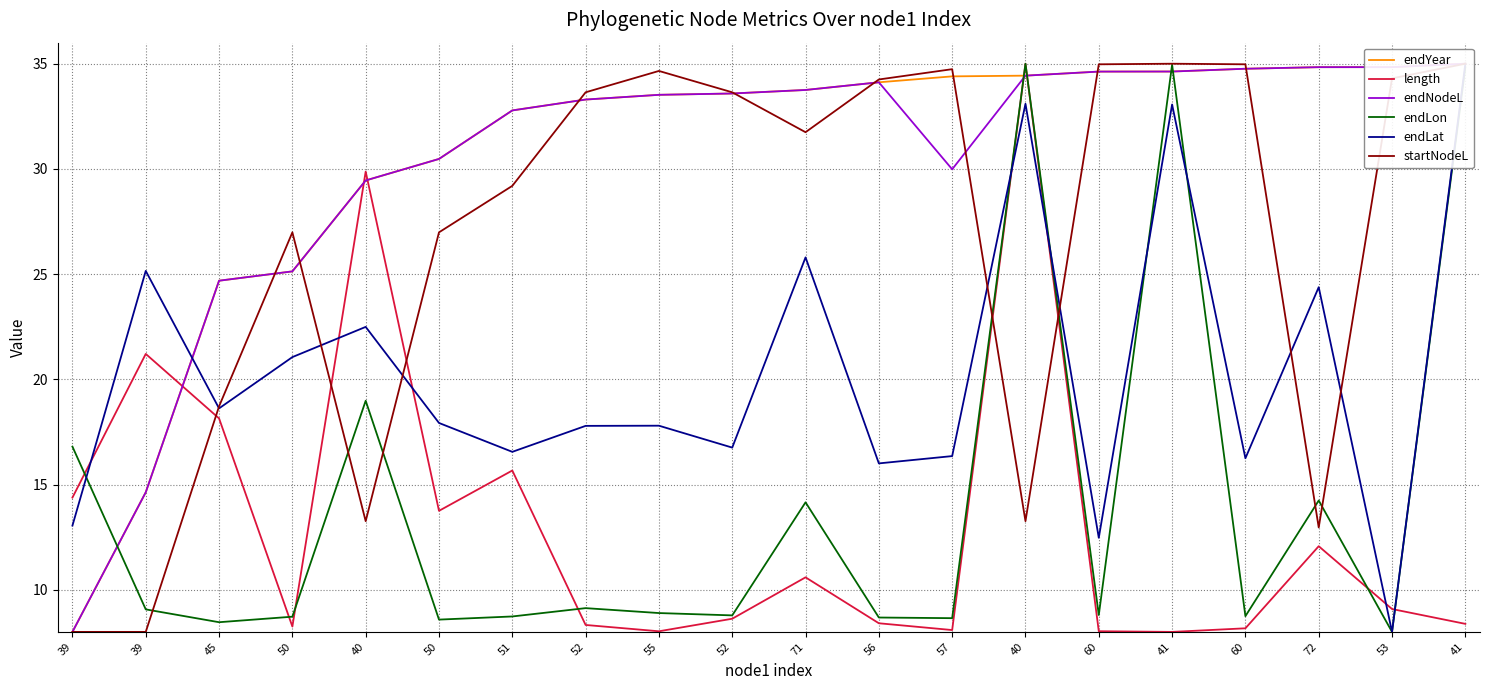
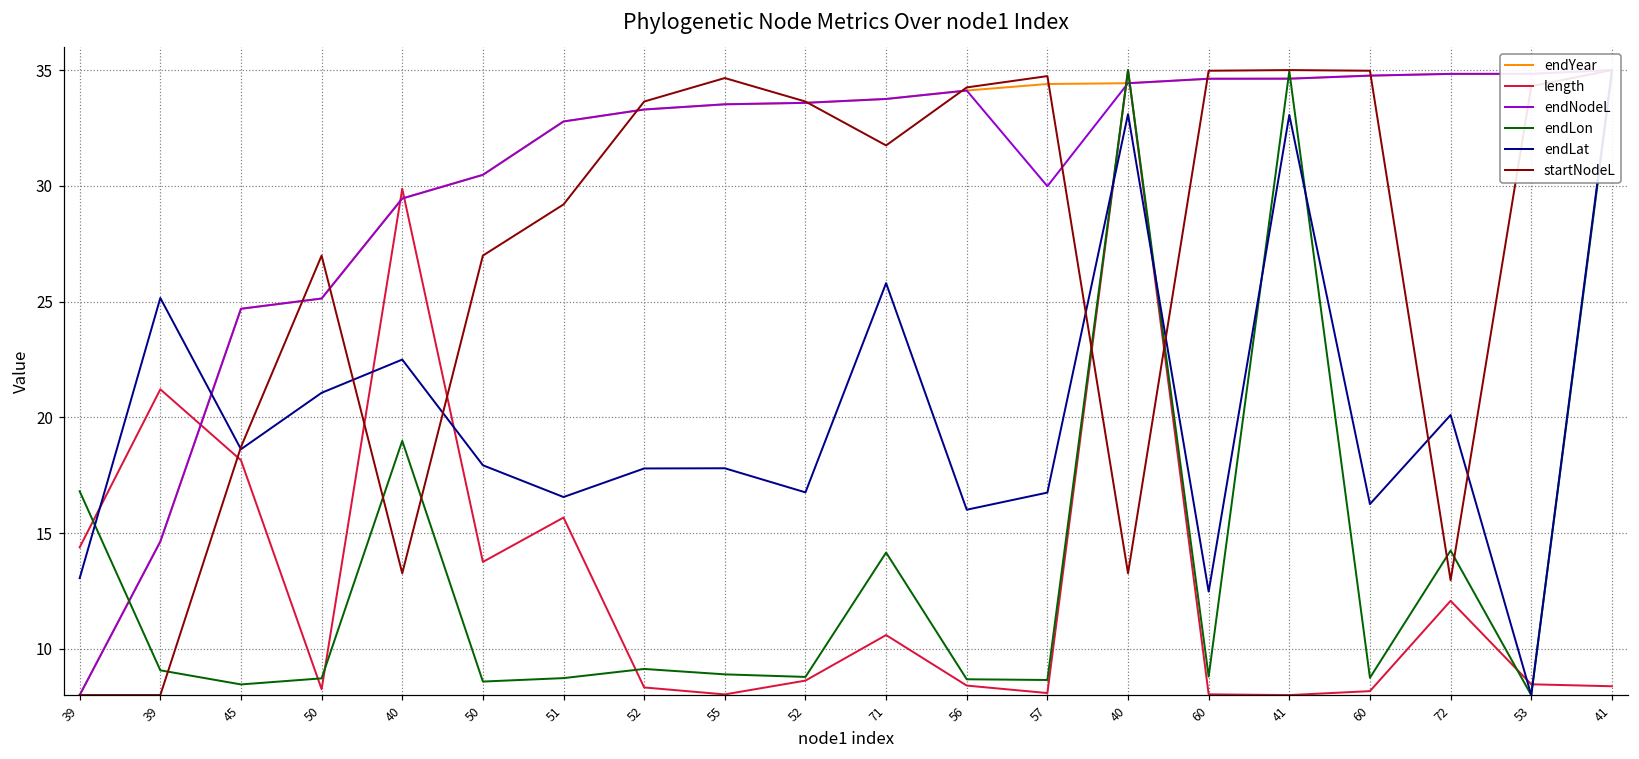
endLat, 57: 16.4 -> 16.7
endLat, 72: 24.4 -> 20.1
length, 53: 9.1 -> 8.5
